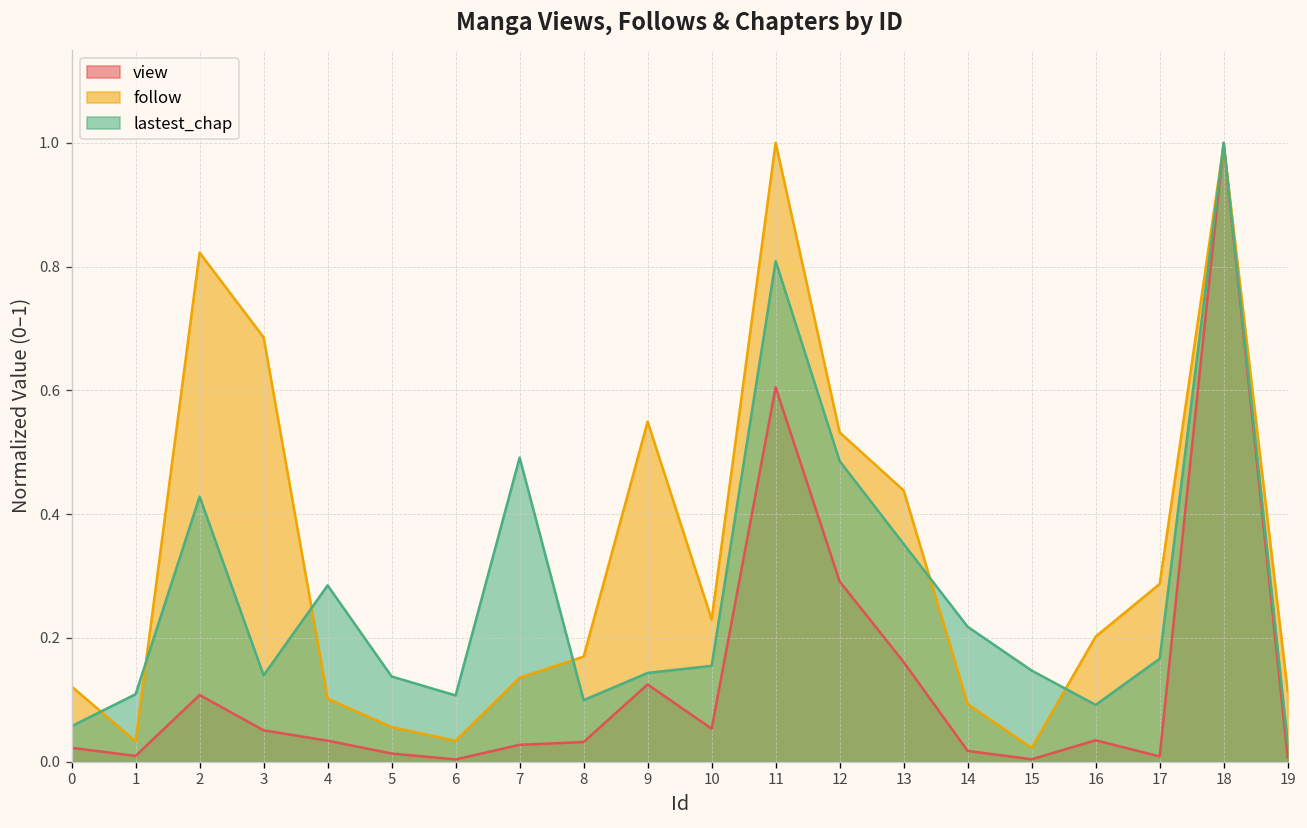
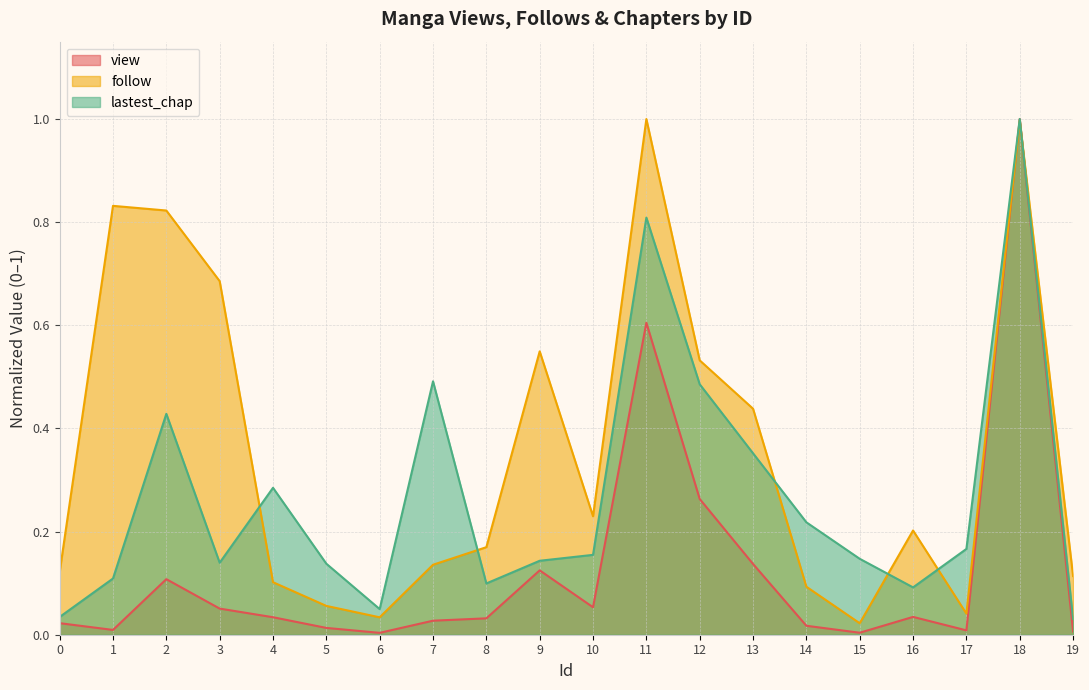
lastest_chap, 0: 0.06 -> 0.03
follow, 1: 0.03 -> 0.83
lastest_chap, 6: 0.11 -> 0.05
view, 12: 0.29 -> 0.26
view, 13: 0.16 -> 0.14
follow, 17: 0.29 -> 0.04
